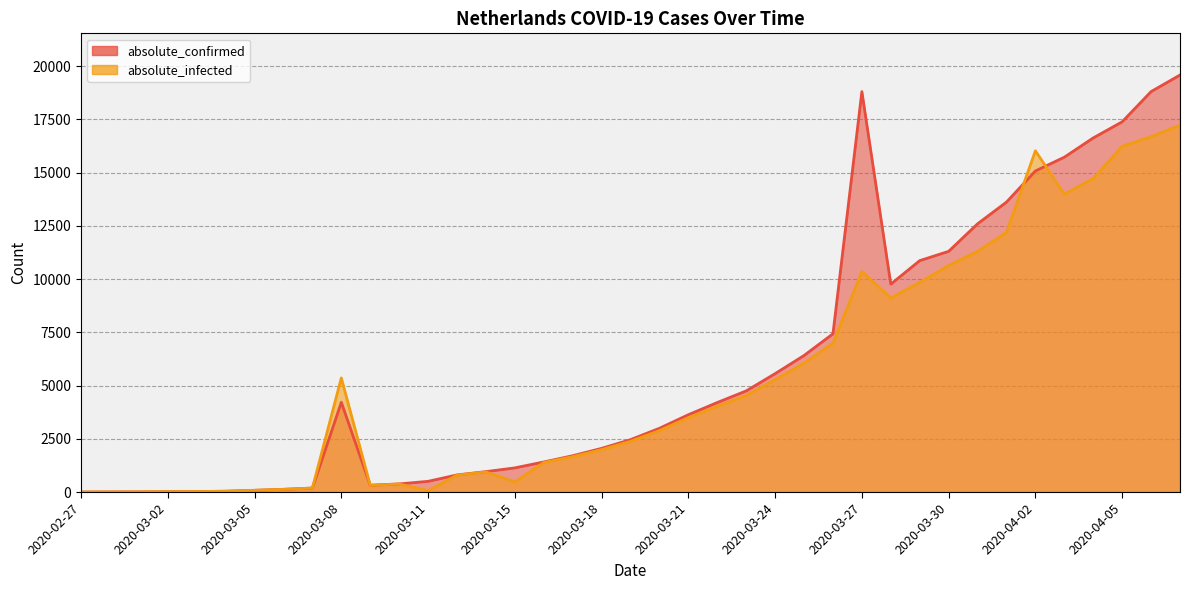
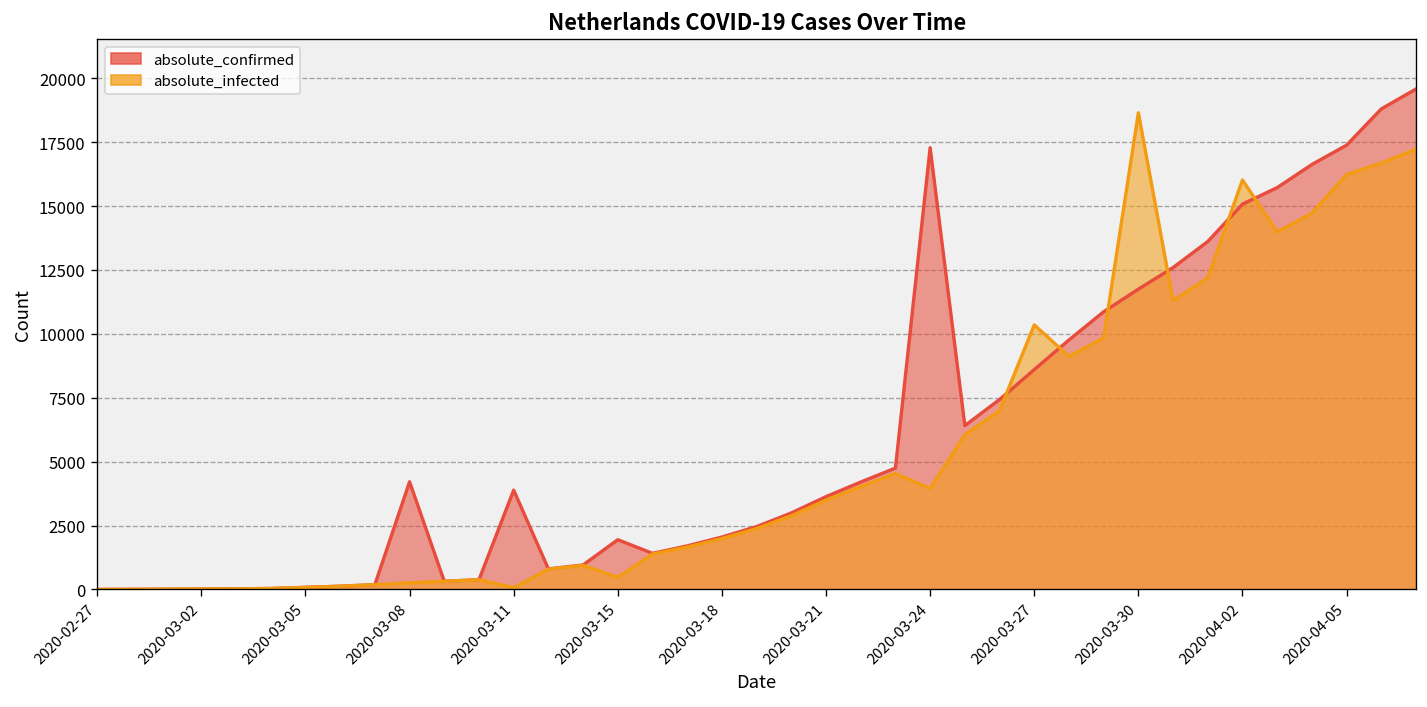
absolute_infected, 2020-03-08: 5400 -> 300
absolute_confirmed, 2020-03-11: 500 -> 3900
absolute_confirmed, 2020-03-15: 1100 -> 1900
absolute_confirmed, 2020-03-24: 5600 -> 17300
absolute_infected, 2020-03-24: 5300 -> 3900
absolute_confirmed, 2020-03-27: 18800 -> 8600
absolute_confirmed, 2020-03-30: 11300 -> 11800
absolute_infected, 2020-03-30: 10600 -> 18700
